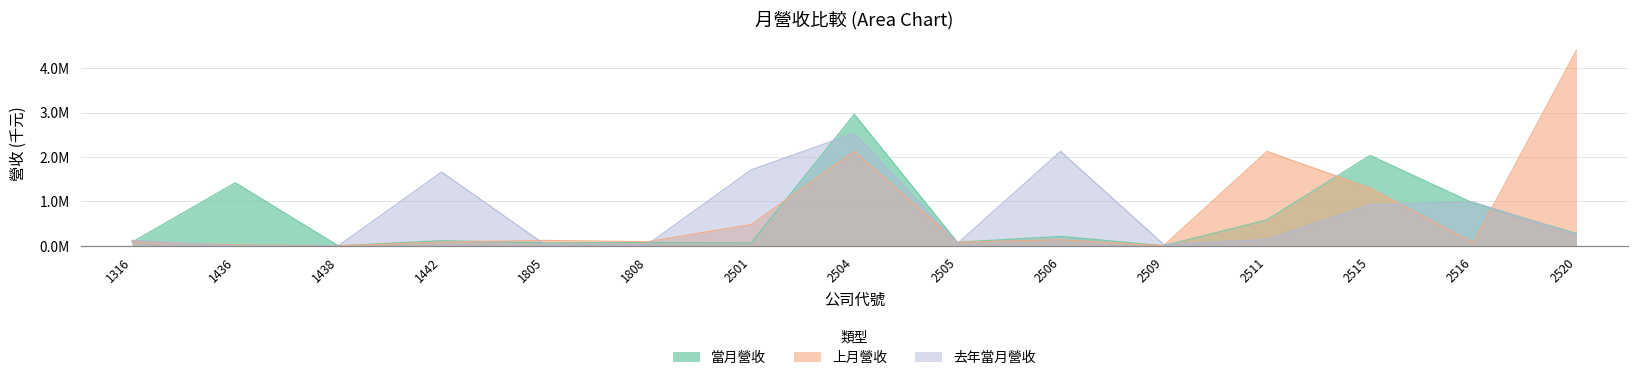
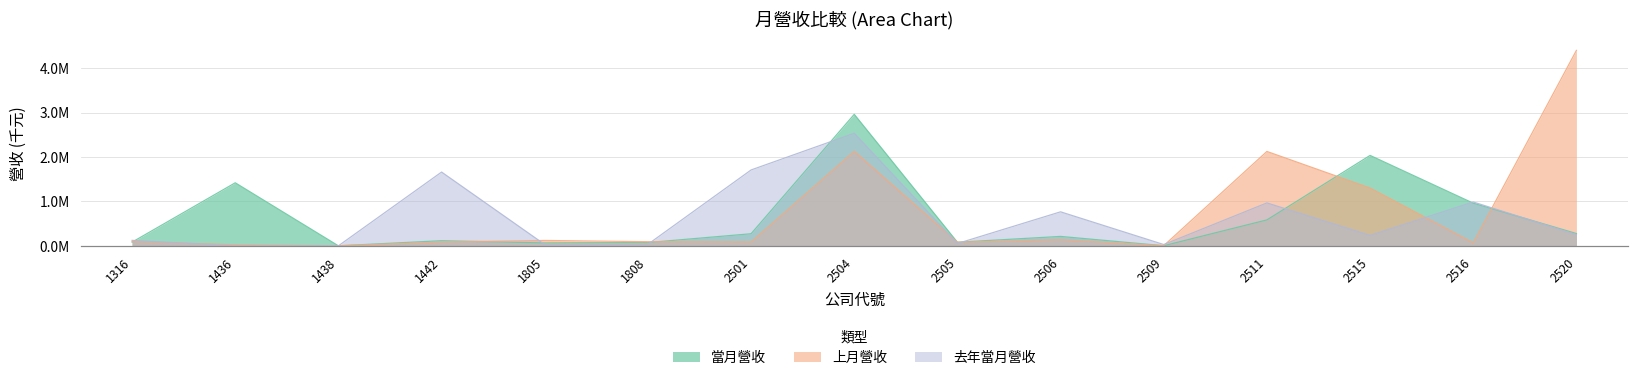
當月營收, 2501: 100000 -> 300000
上月營收, 2501: 500000 -> 100000
去年當月營收, 2506: 2100000 -> 800000
去年當月營收, 2511: 100000 -> 1000000
去年當月營收, 2515: 900000 -> 200000
